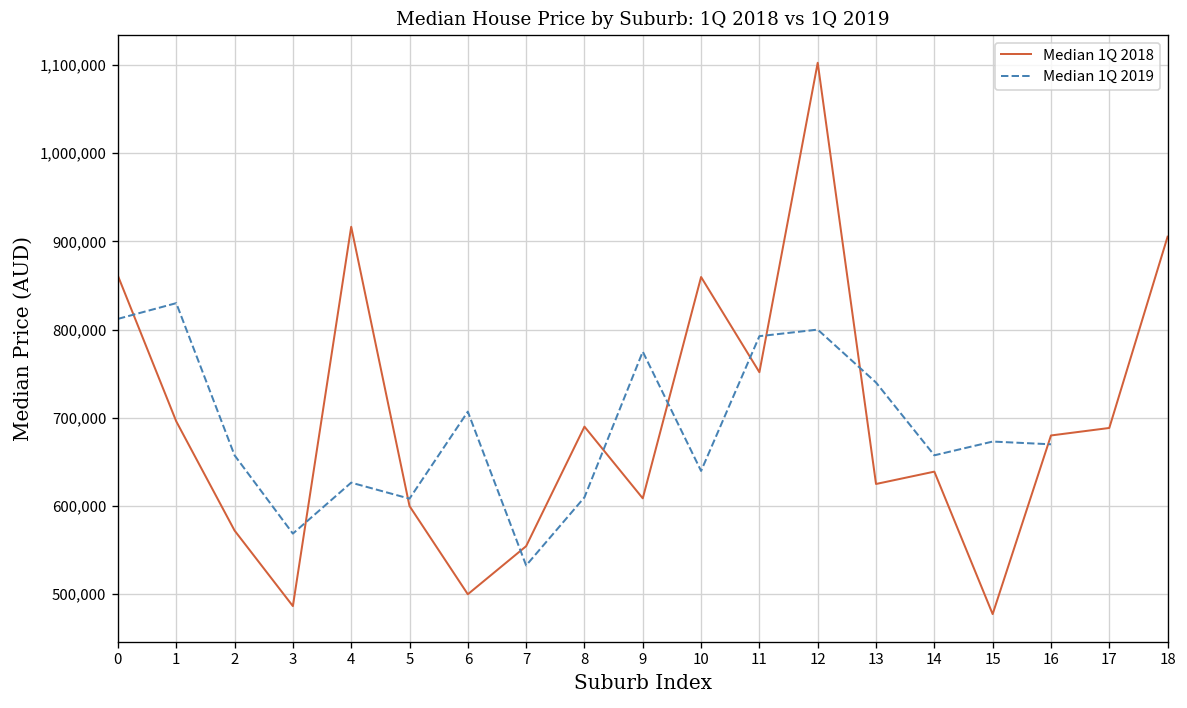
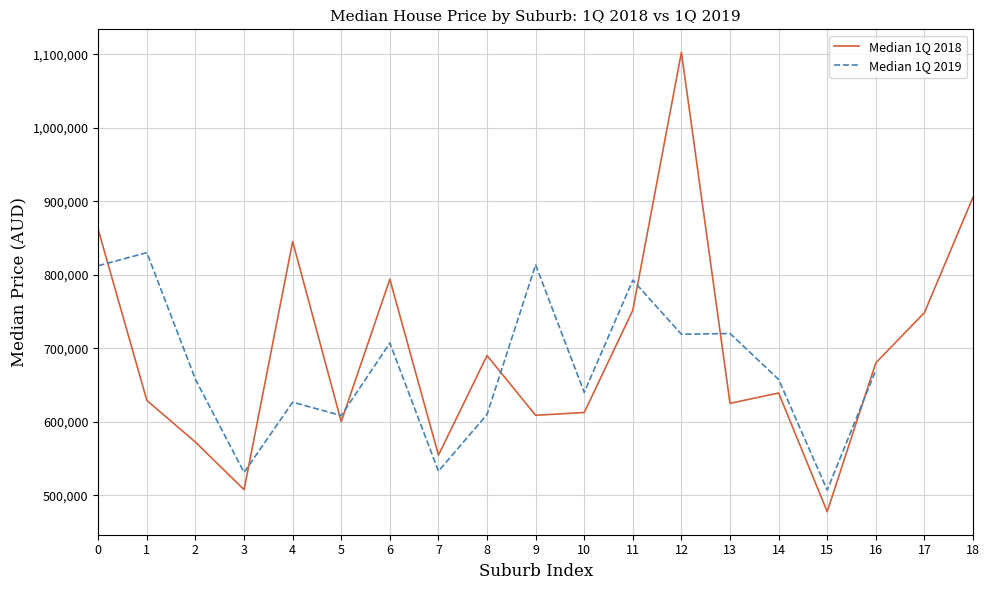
Median 1Q 2018, 1: 700,000 -> 630,000
Median 1Q 2018, 3: 490,000 -> 510,000
Median 1Q 2019, 3: 570,000 -> 530,000
Median 1Q 2018, 4: 920,000 -> 850,000
Median 1Q 2018, 6: 500,000 -> 790,000
Median 1Q 2019, 9: 780,000 -> 810,000
Median 1Q 2018, 10: 860,000 -> 610,000
Median 1Q 2019, 12: 800,000 -> 720,000
Median 1Q 2019, 13: 740,000 -> 720,000
Median 1Q 2019, 15: 670,000 -> 510,000
Median 1Q 2018, 17: 690,000 -> 750,000
